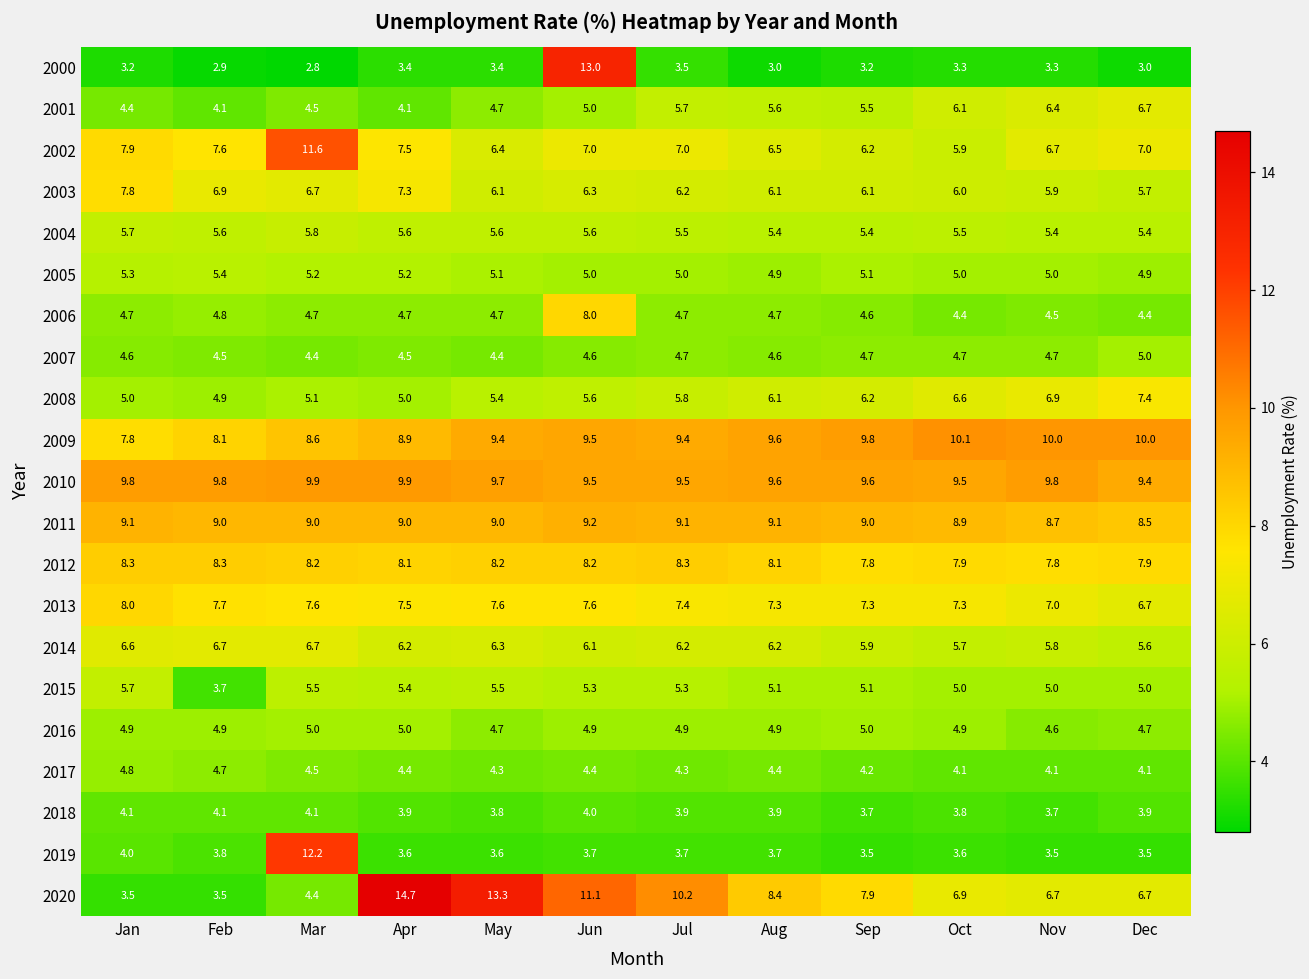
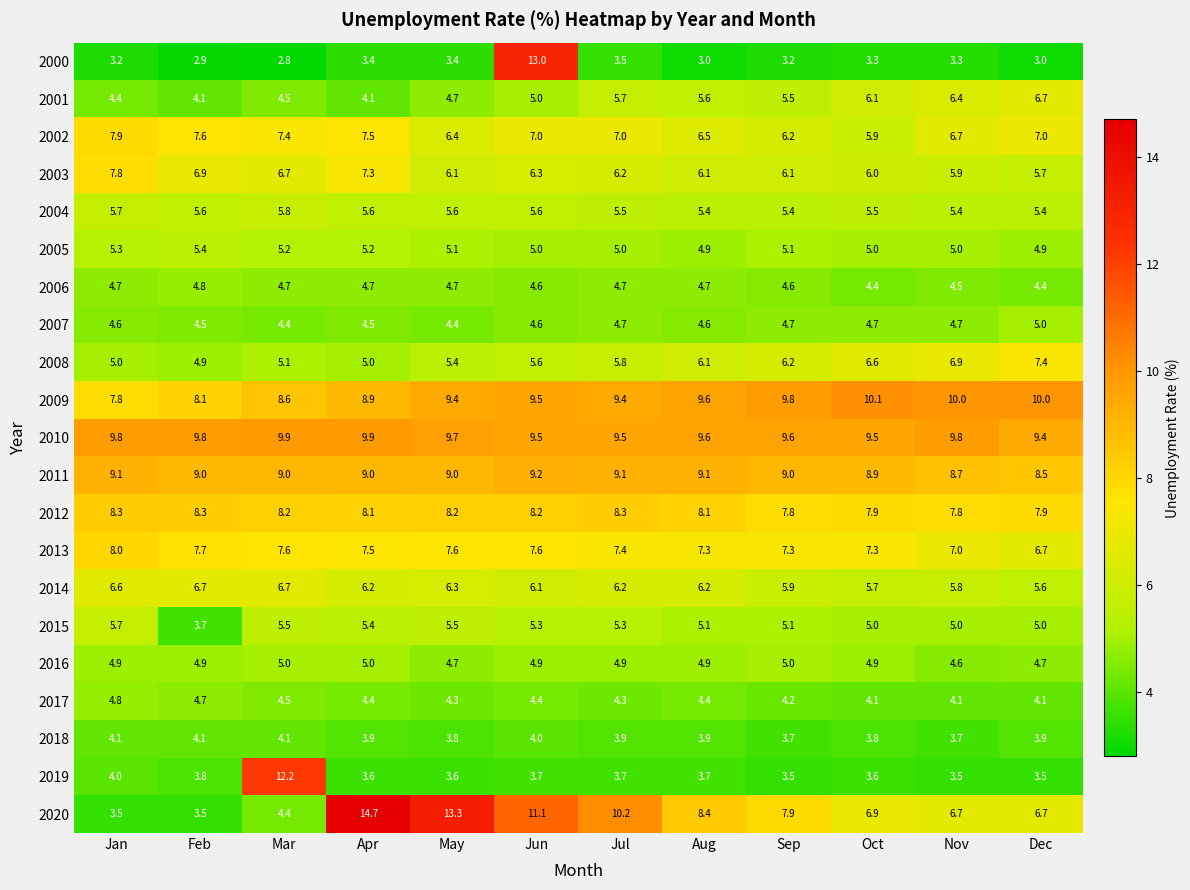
2002, Mar: 11.6 -> 7.4
2006, Jun: 8.0 -> 4.6
